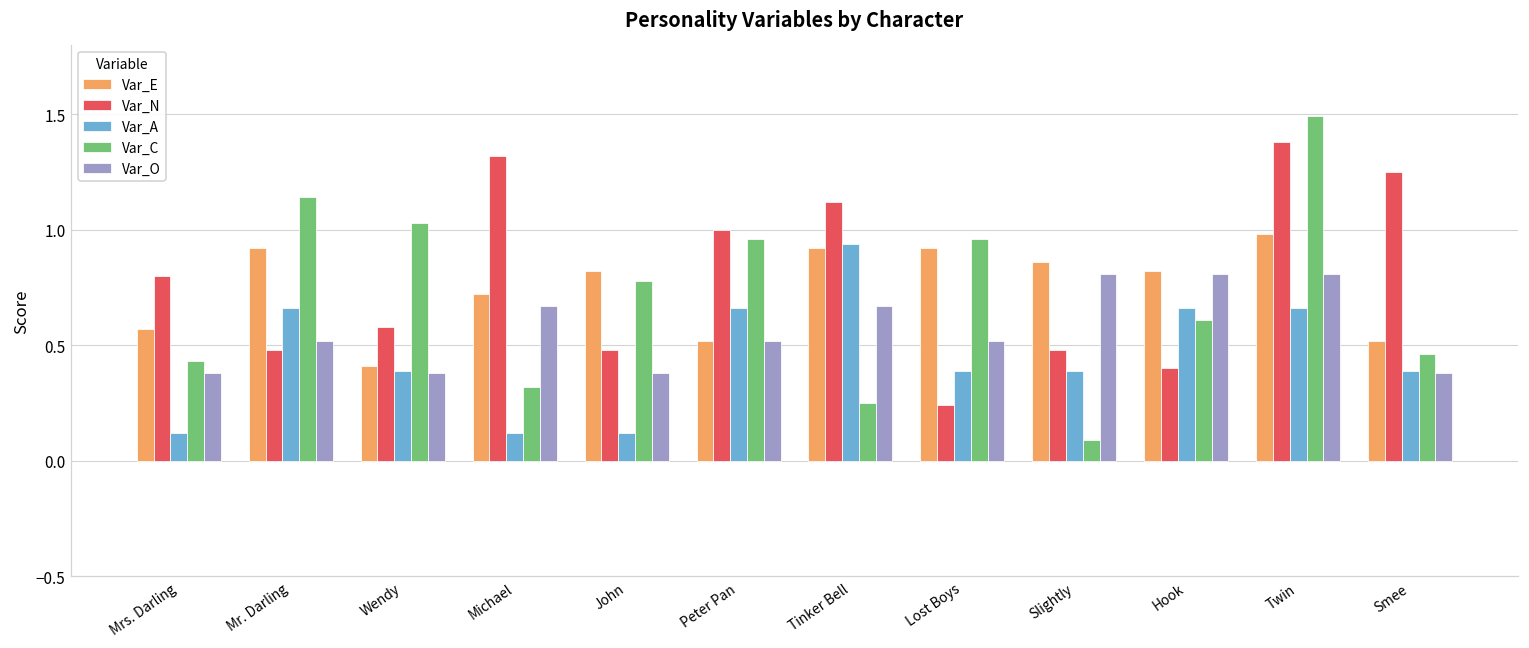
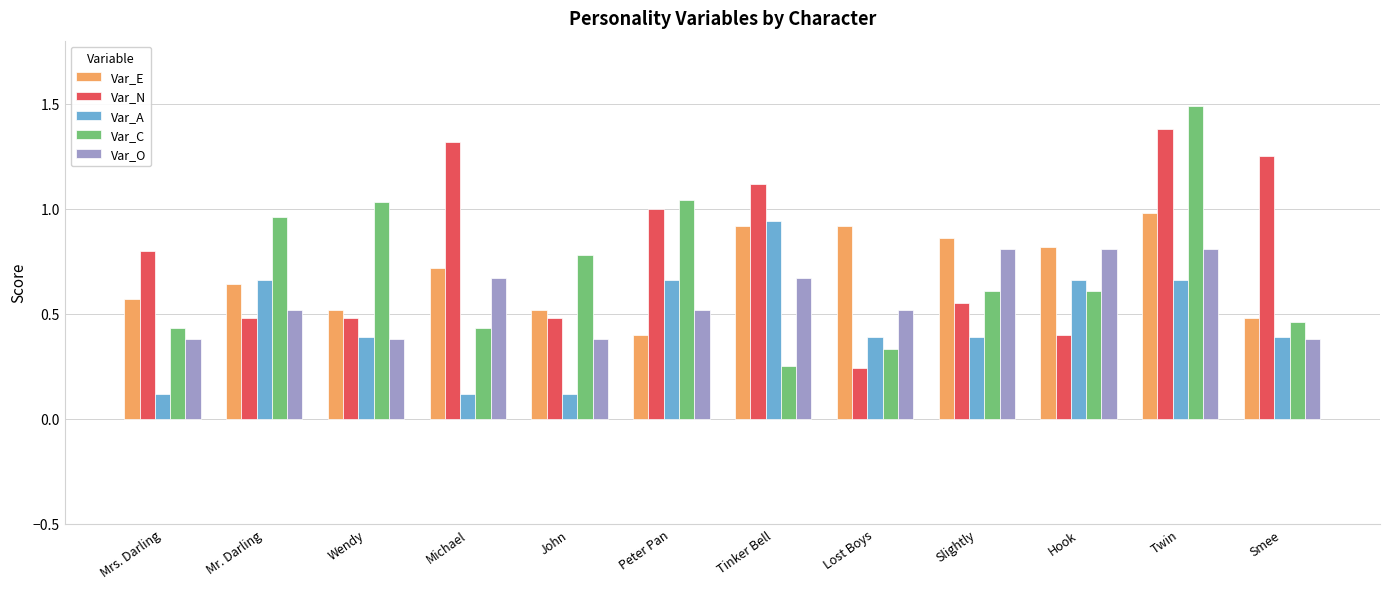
Var_E, Mr. Darling: 0.92 -> 0.64
Var_C, Mr. Darling: 1.14 -> 0.96
Var_E, Wendy: 0.41 -> 0.52
Var_N, Wendy: 0.58 -> 0.48
Var_C, Michael: 0.32 -> 0.43
Var_E, John: 0.82 -> 0.52
Var_E, Peter Pan: 0.52 -> 0.40
Var_C, Peter Pan: 0.96 -> 1.04
Var_C, Lost Boys: 0.96 -> 0.33
Var_N, Slightly: 0.48 -> 0.55
Var_C, Slightly: 0.09 -> 0.61
Var_E, Smee: 0.52 -> 0.48
